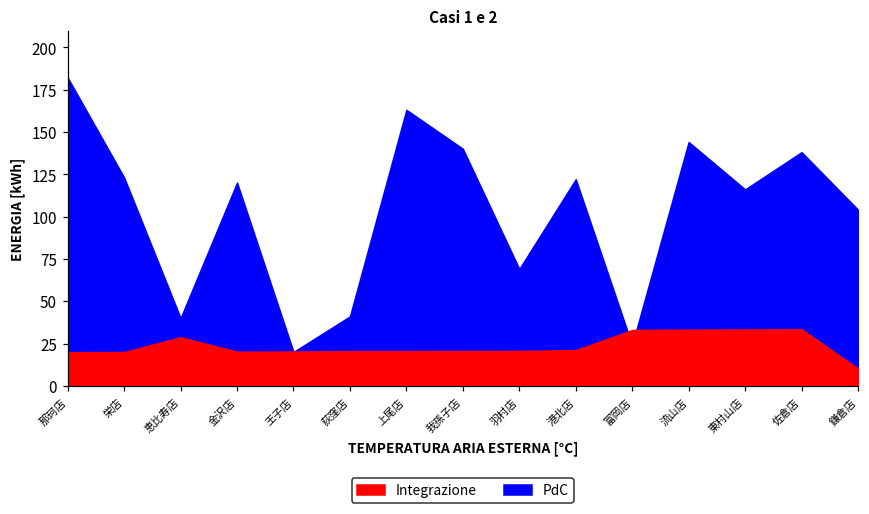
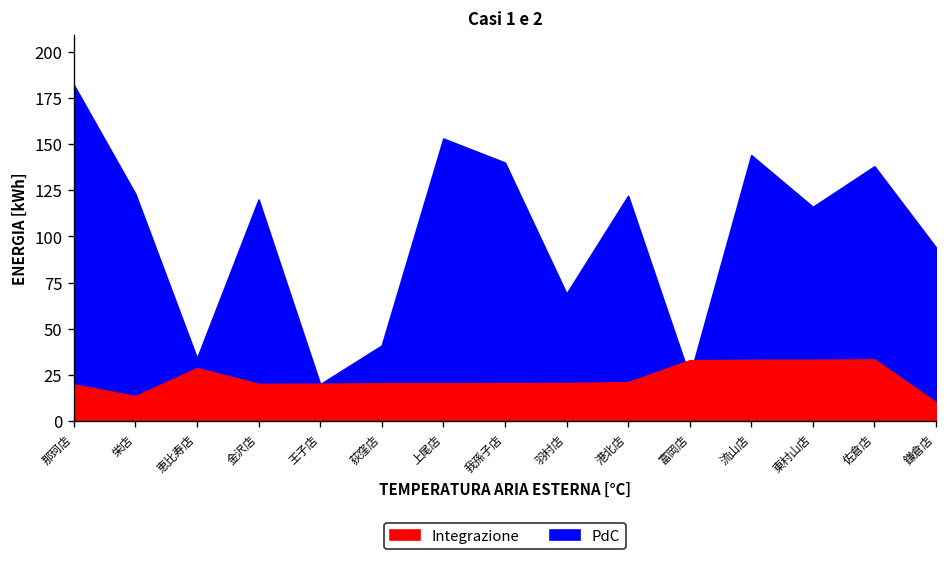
Integrazione, 栄店: 20 -> 14
PdC, 恵比寿店: 40 -> 34
PdC, 上尾店: 163 -> 153
PdC, 鎌倉店: 104 -> 94
